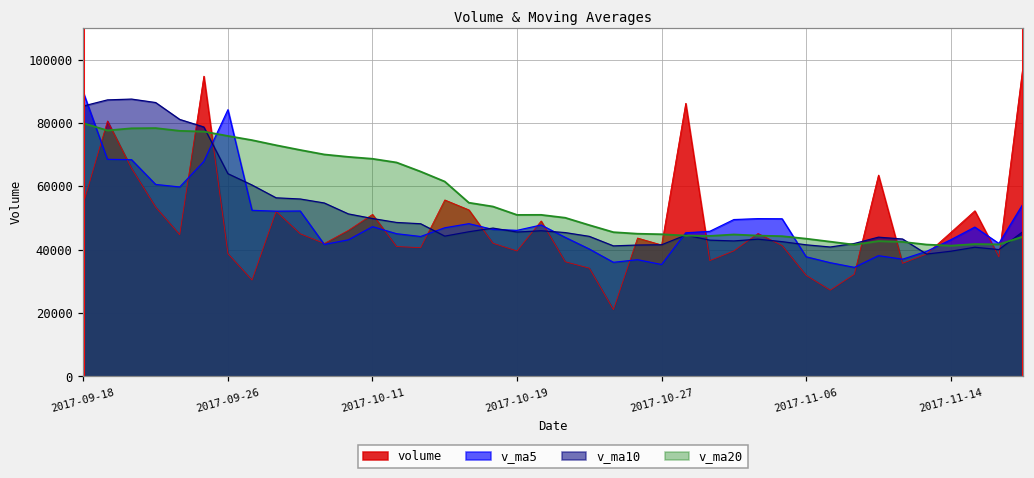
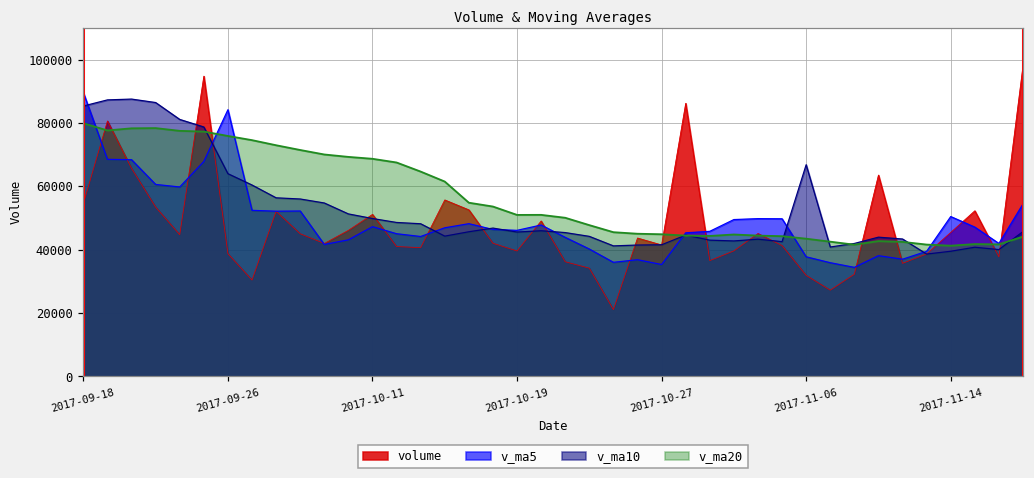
v_ma10, 2017-11-06: 42000 -> 67000
v_ma5, 2017-11-14: 43000 -> 50000
